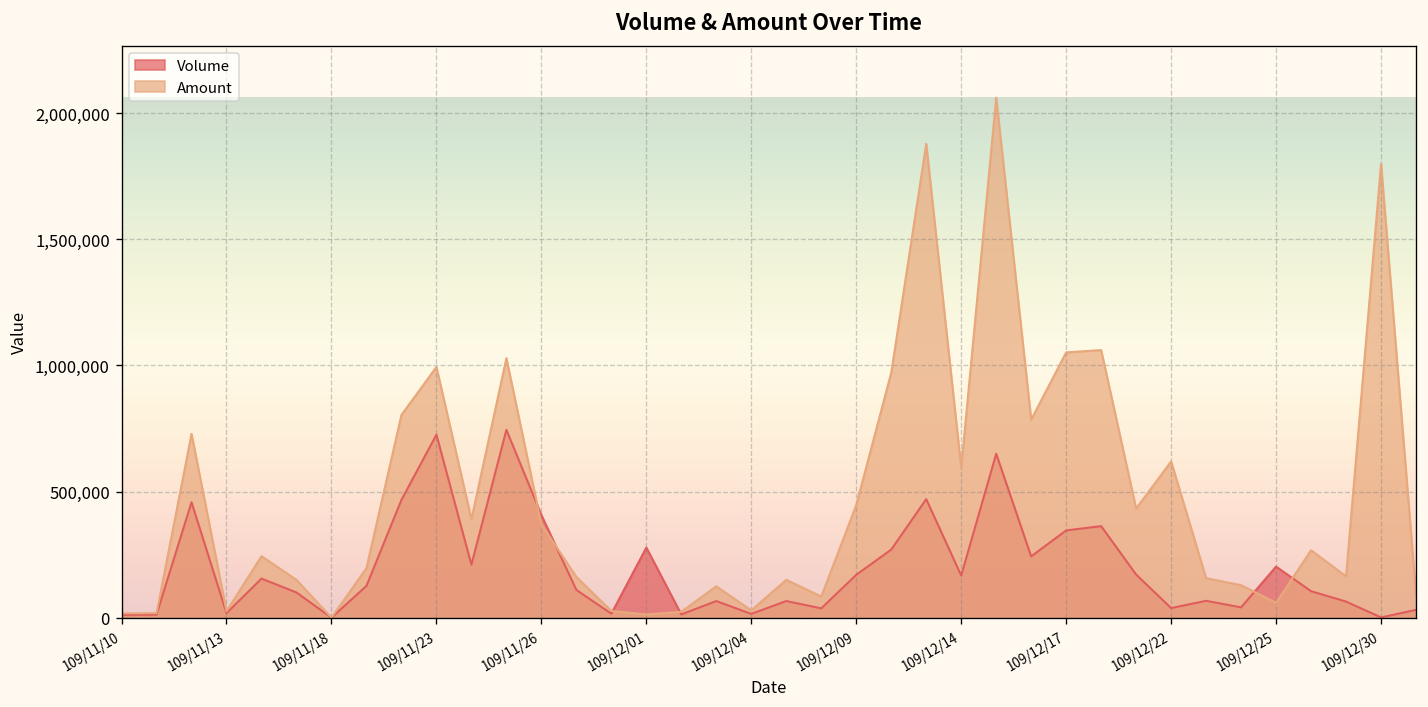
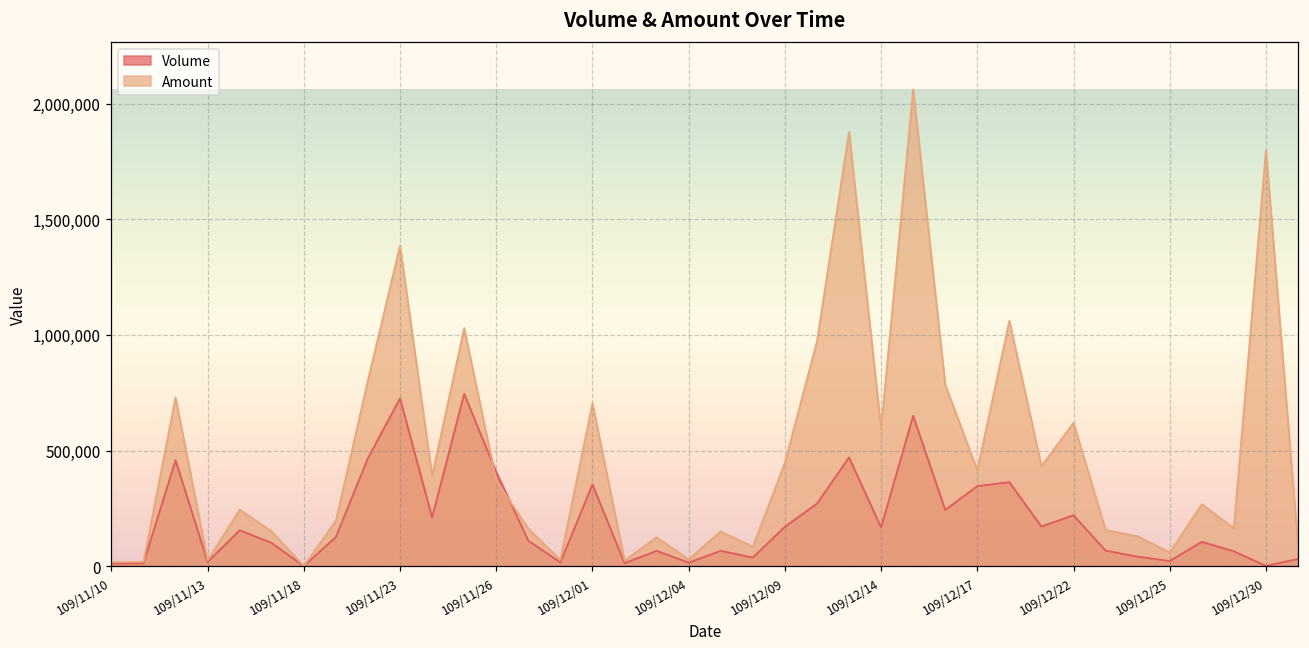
Amount, 109/11/23: 990,000 -> 1,390,000
Volume, 109/12/01: 280,000 -> 350,000
Amount, 109/12/01: 10,000 -> 700,000
Amount, 109/12/17: 1,050,000 -> 410,000
Volume, 109/12/22: 40,000 -> 220,000
Volume, 109/12/25: 200,000 -> 20,000
